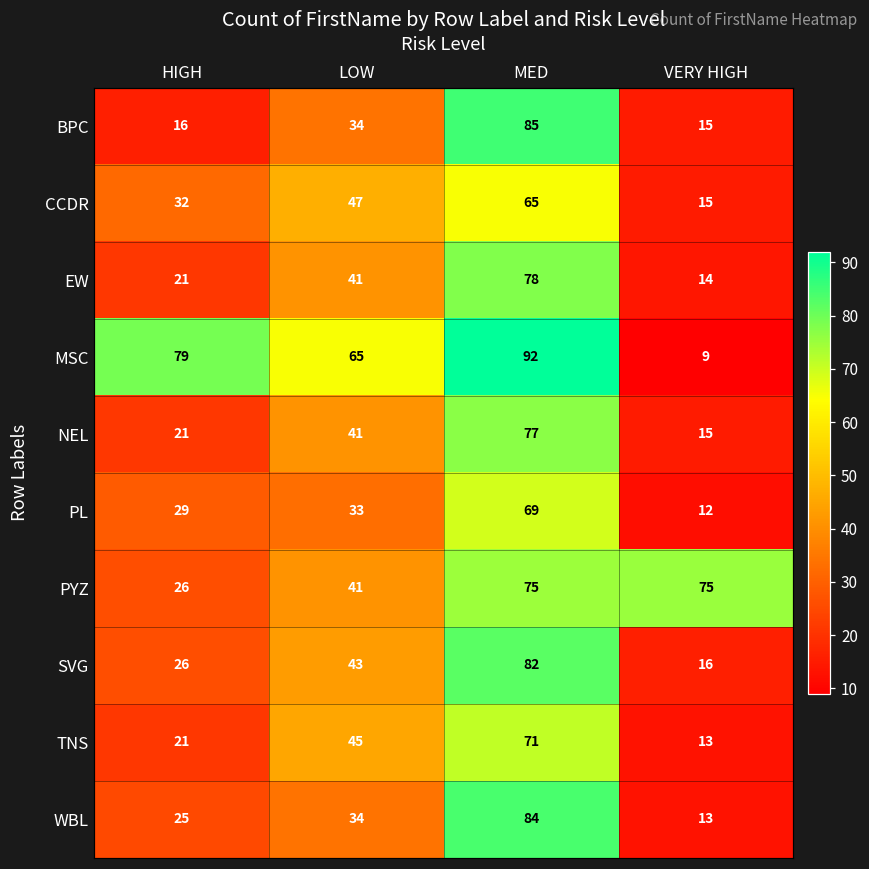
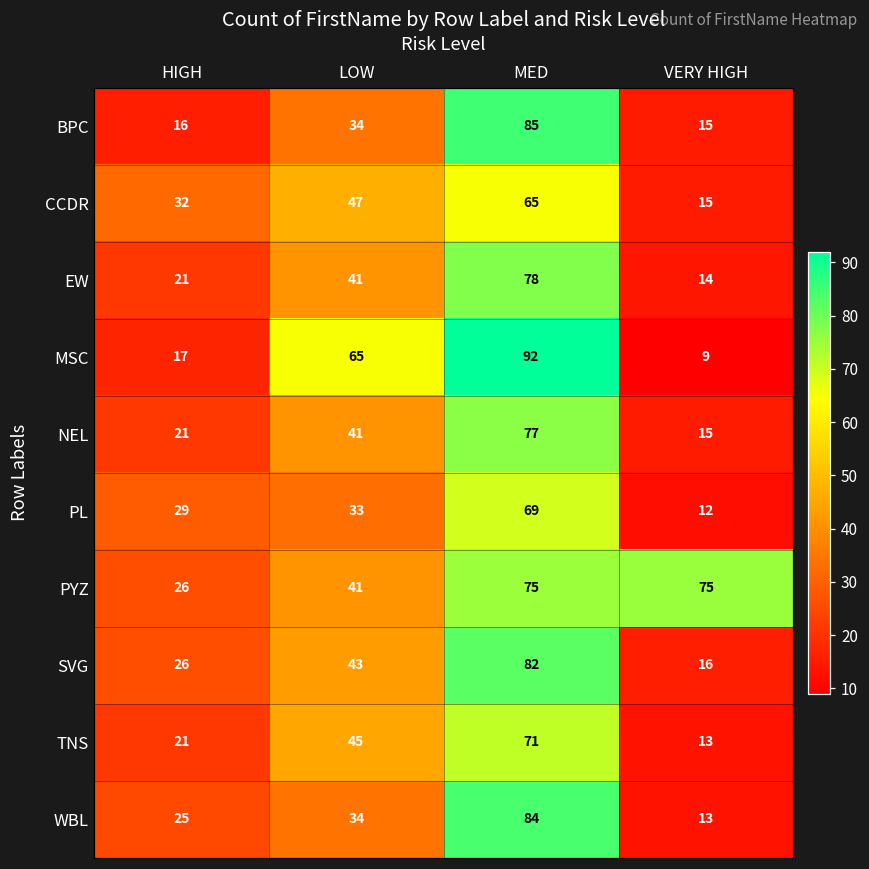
MSC, HIGH: 79 -> 17
